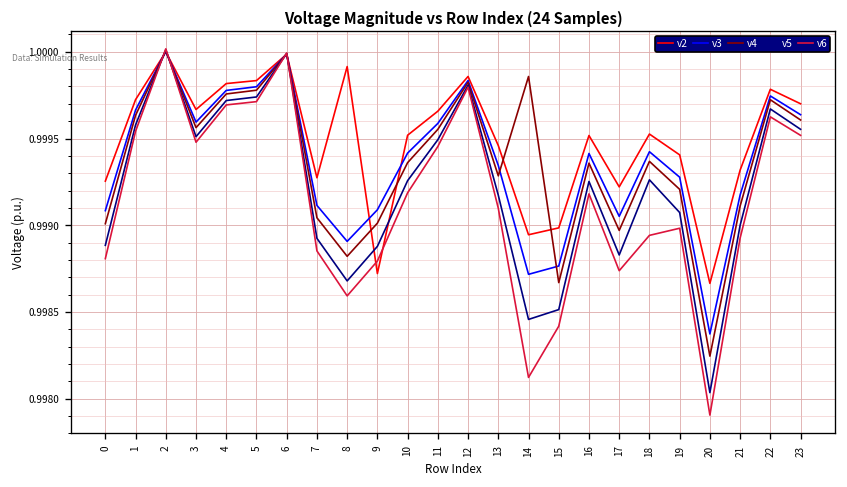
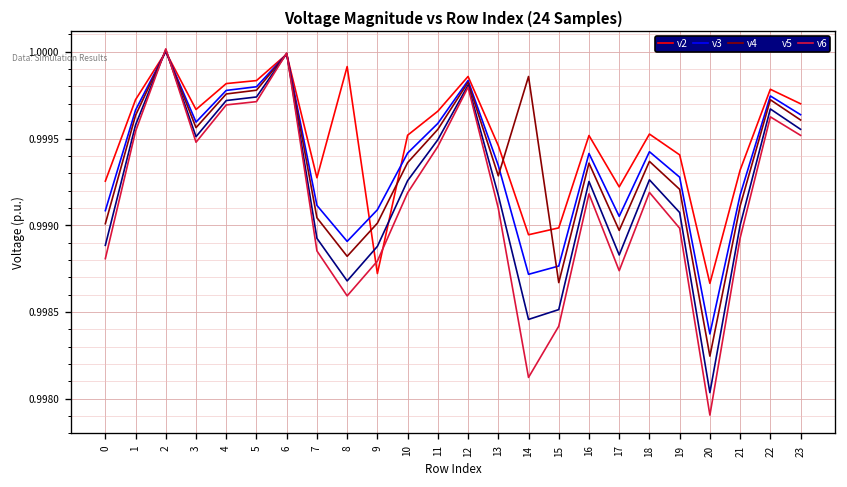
v6, 18: 0.99894 -> 0.99919
